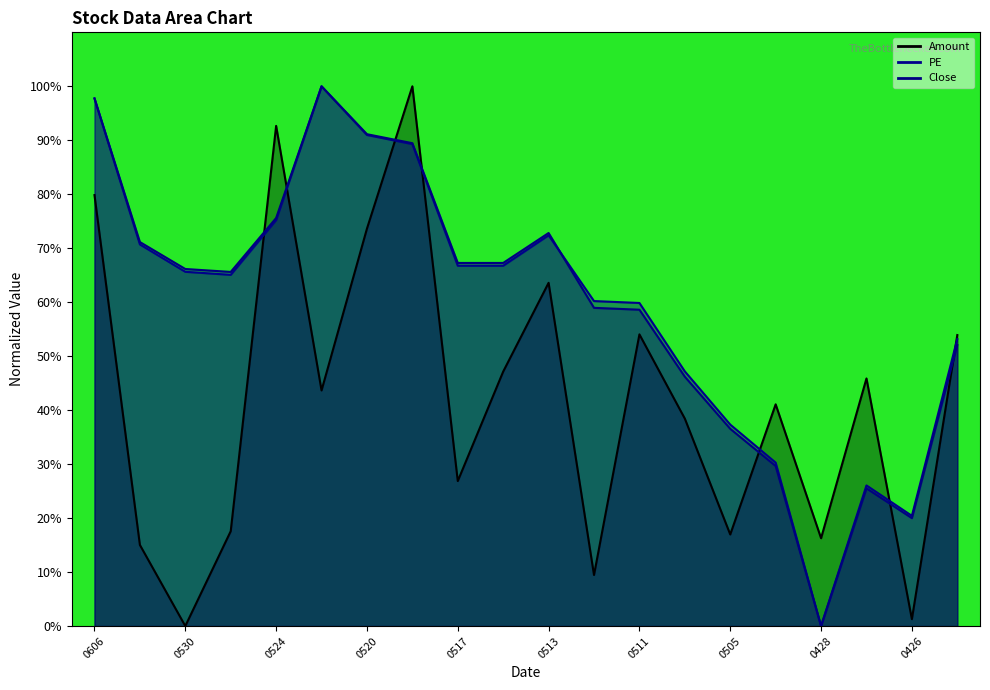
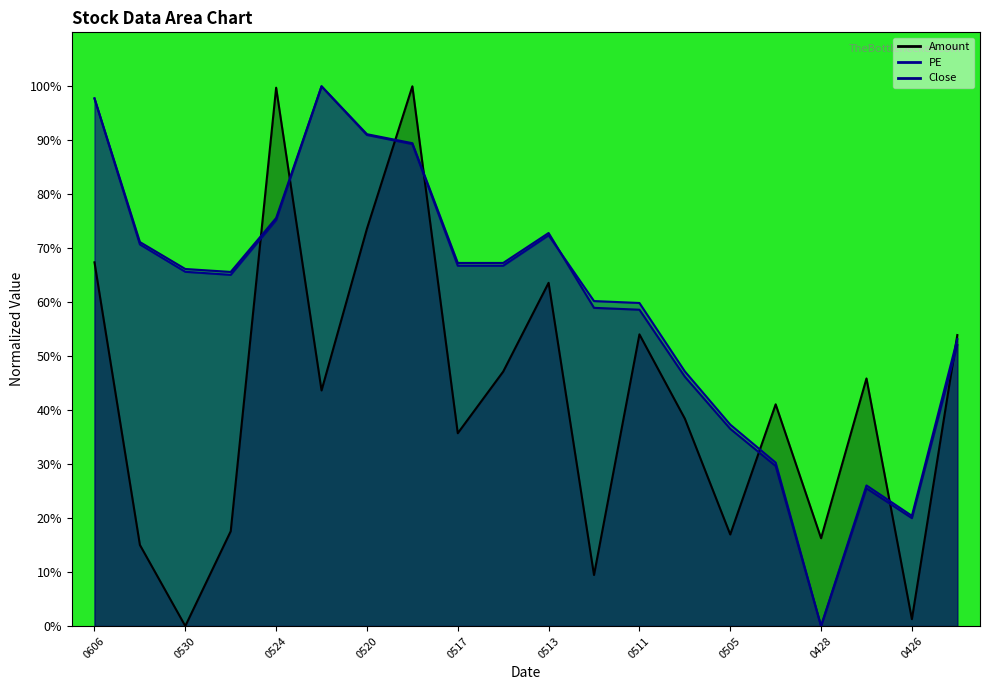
Amount, 0606: 80% -> 67%
Amount, 0524: 93% -> 100%
Amount, 0517: 27% -> 36%
